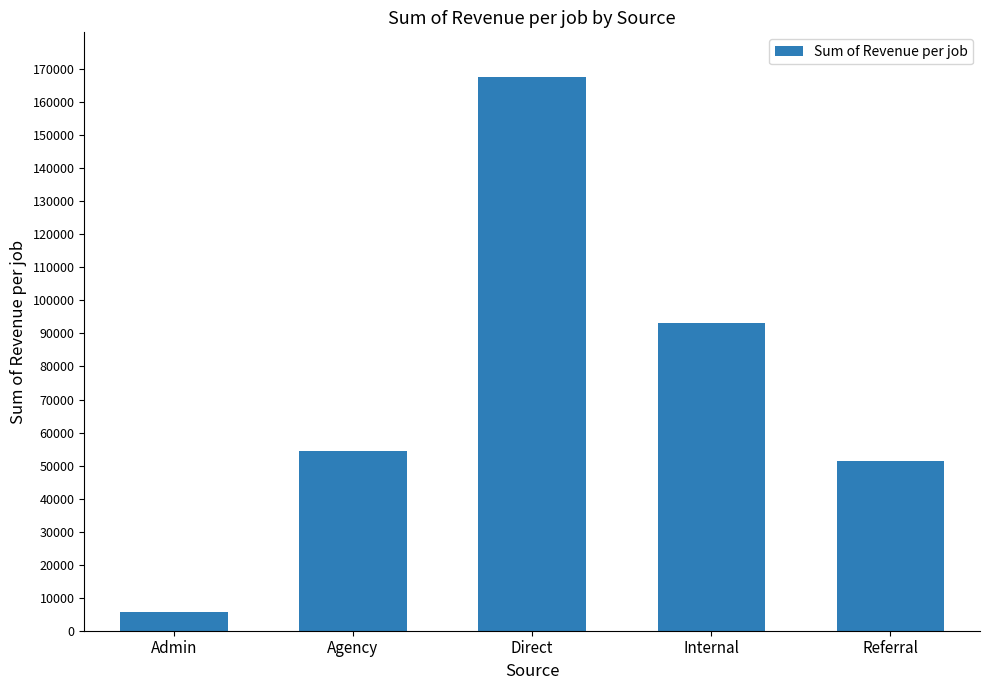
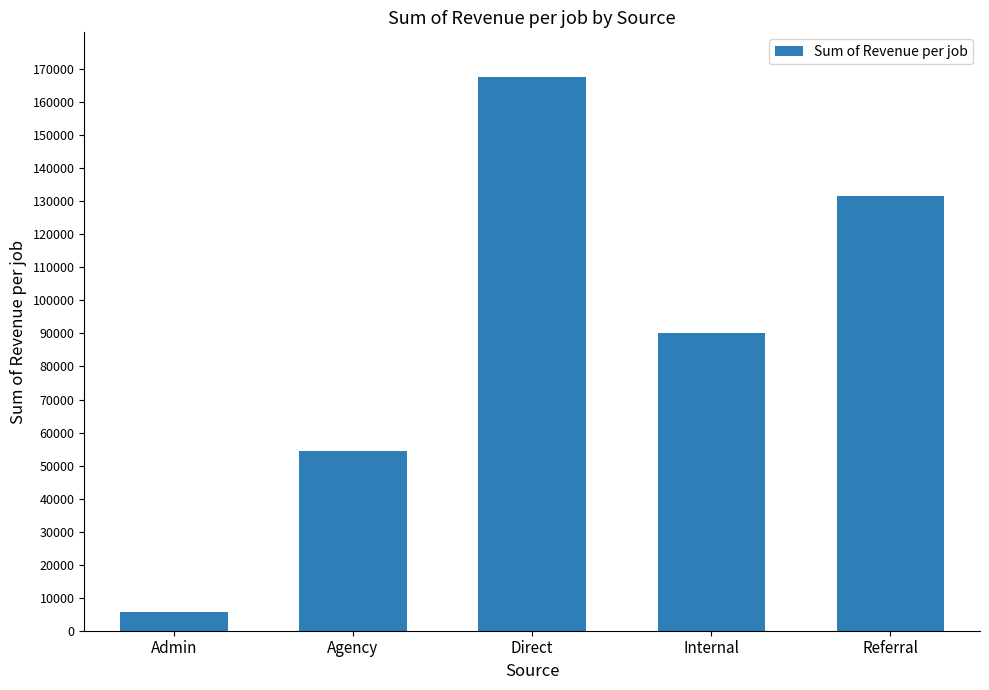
Internal: 93000 -> 90000
Referral: 51000 -> 132000
